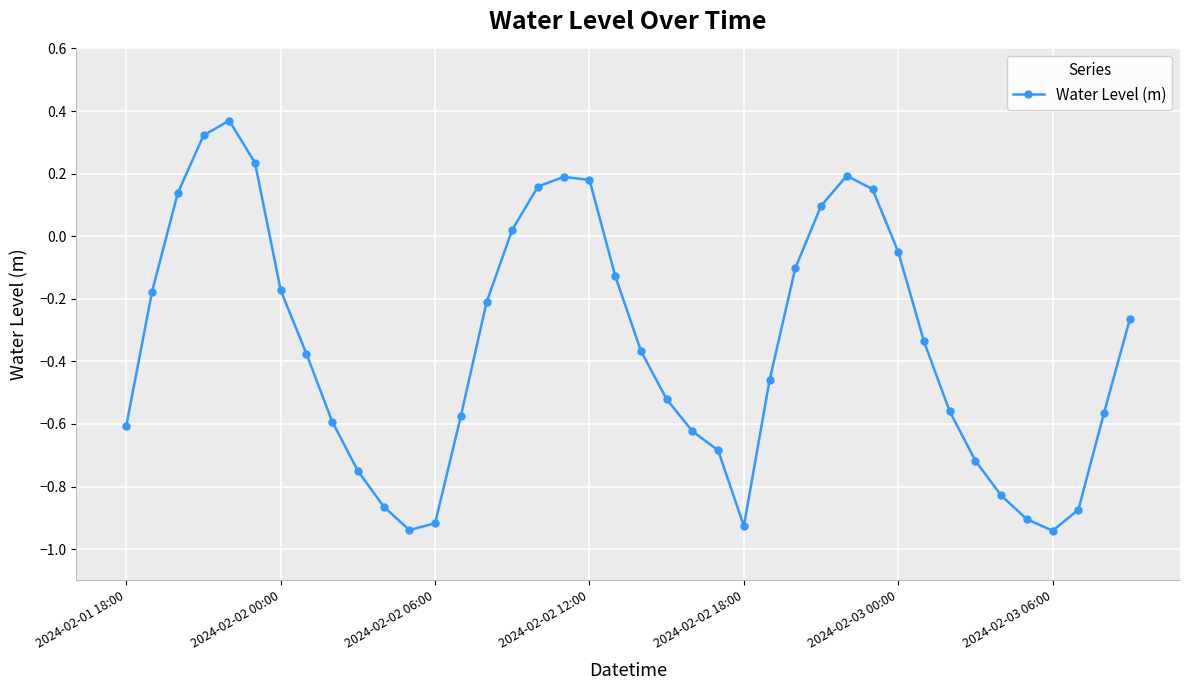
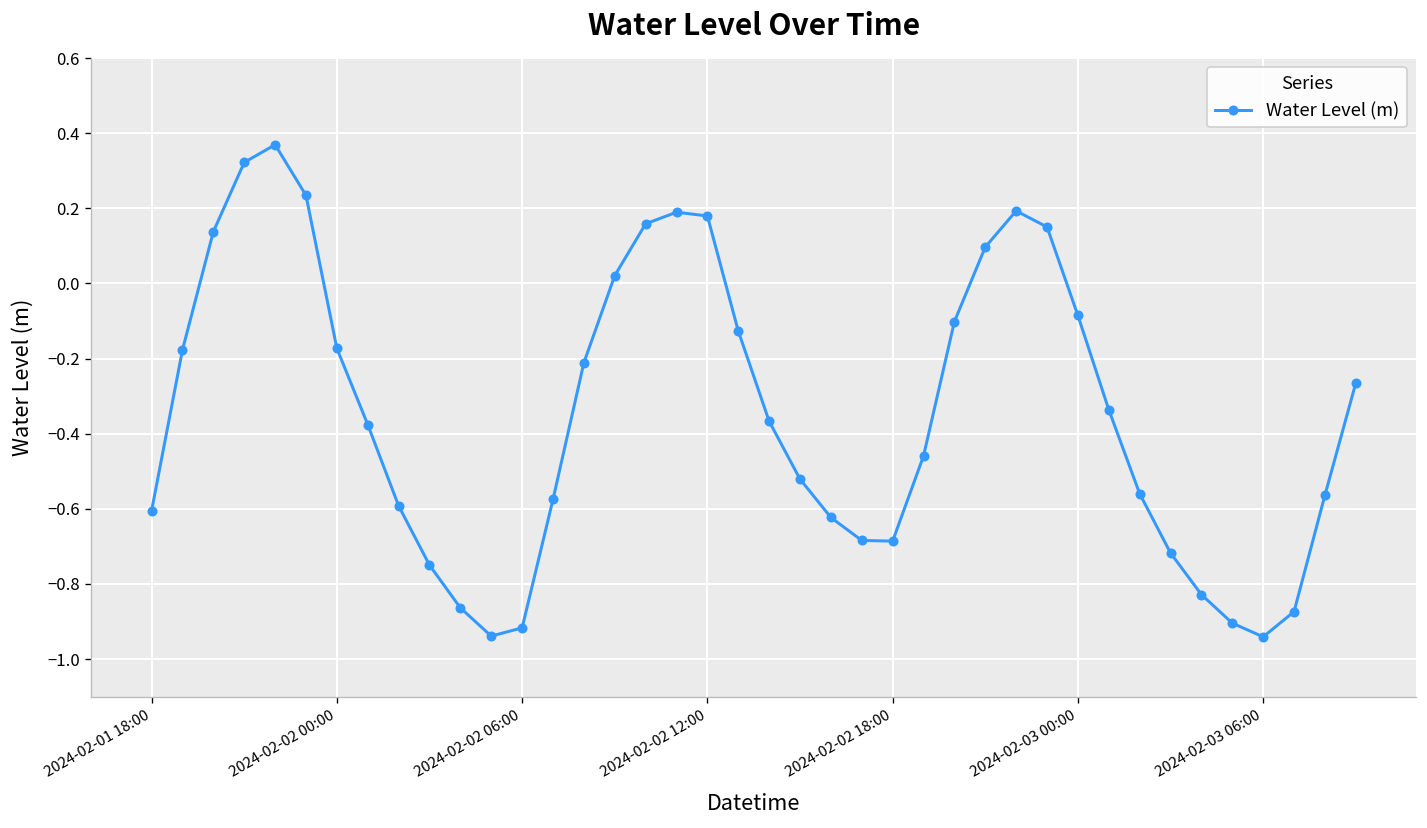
2024-02-02 18:00: -0.93 -> -0.69
2024-02-03 00:00: -0.05 -> -0.09
